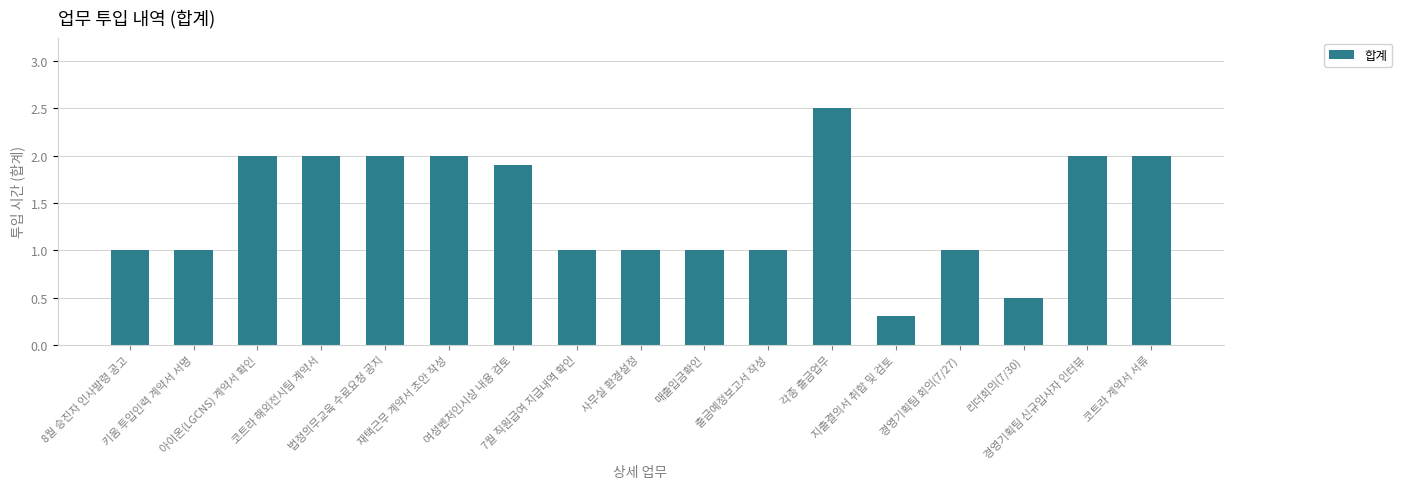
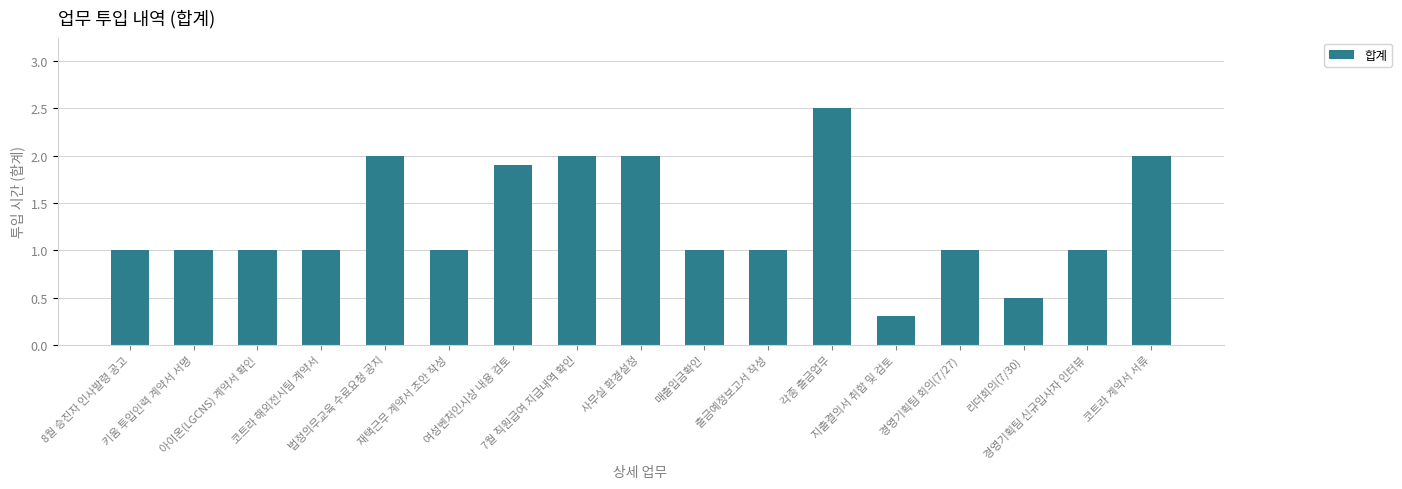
아이온(LGCNS) 계약서 확인: 2 -> 1
코트라 해외전시팀 계약서: 2 -> 1
재택근무 계약서 초안 작성: 2 -> 1
7월 직원급여 지급내역 확인: 1 -> 2
사무실 환경설정: 1 -> 2
경영기획팀 신규입사자 인터뷰: 2 -> 1
